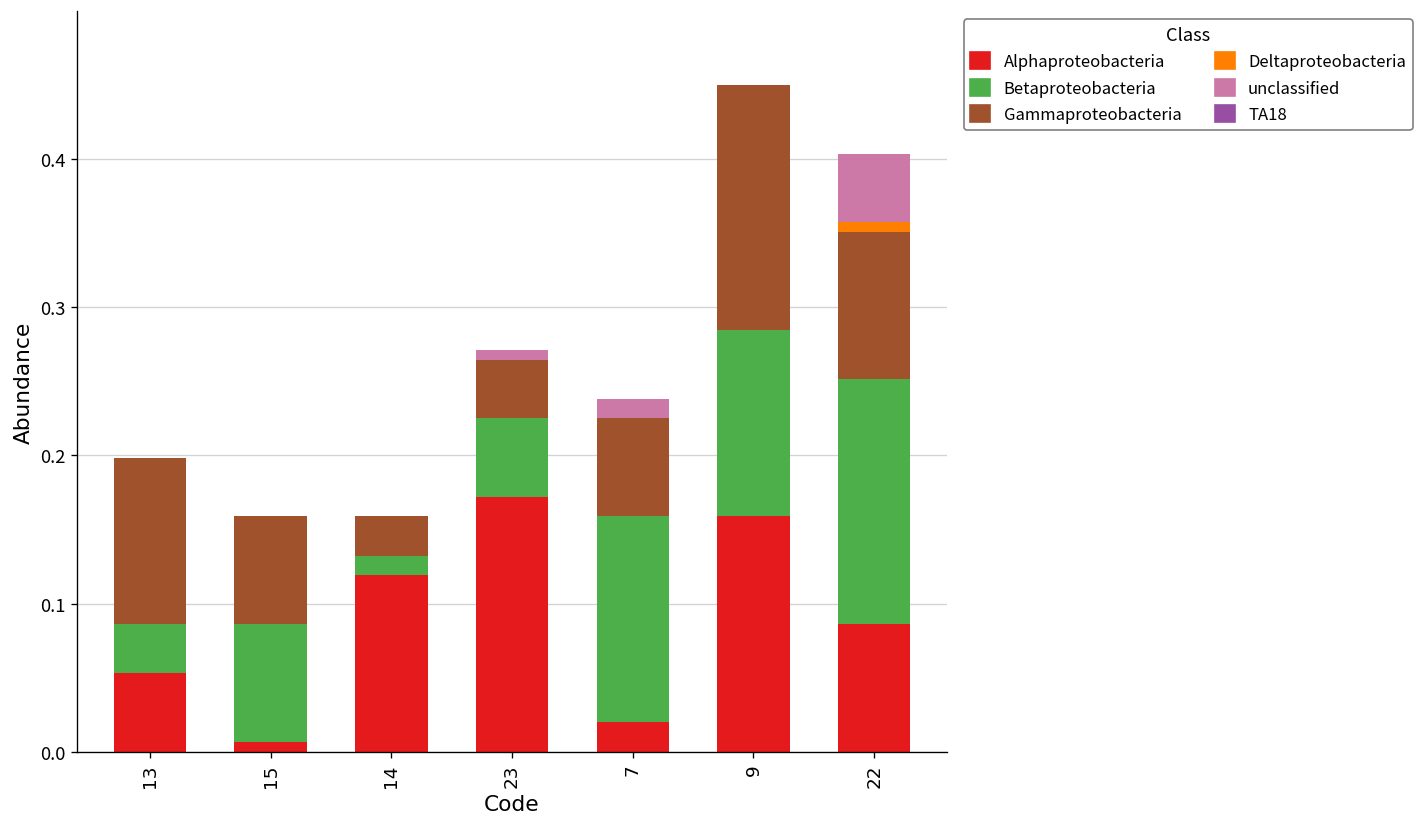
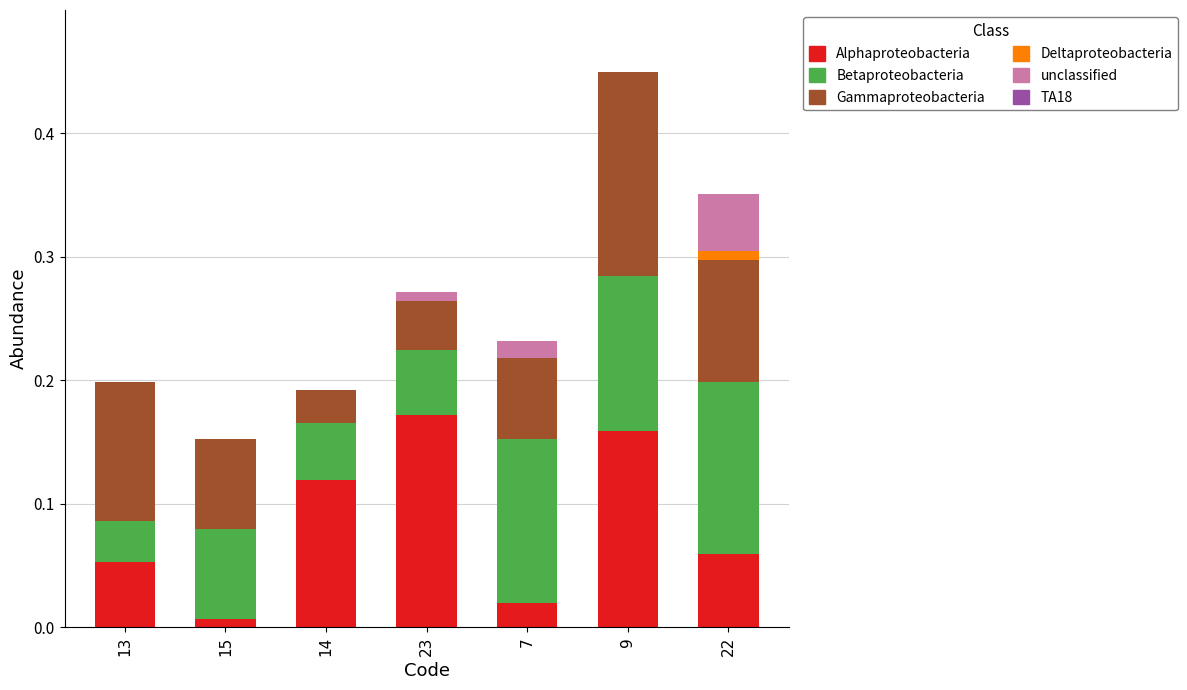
Betaproteobacteria, 15: 0.079 -> 0.073
Betaproteobacteria, 14: 0.013 -> 0.046
Betaproteobacteria, 7: 0.139 -> 0.132
Alphaproteobacteria, 22: 0.086 -> 0.060
Betaproteobacteria, 22: 0.165 -> 0.139
